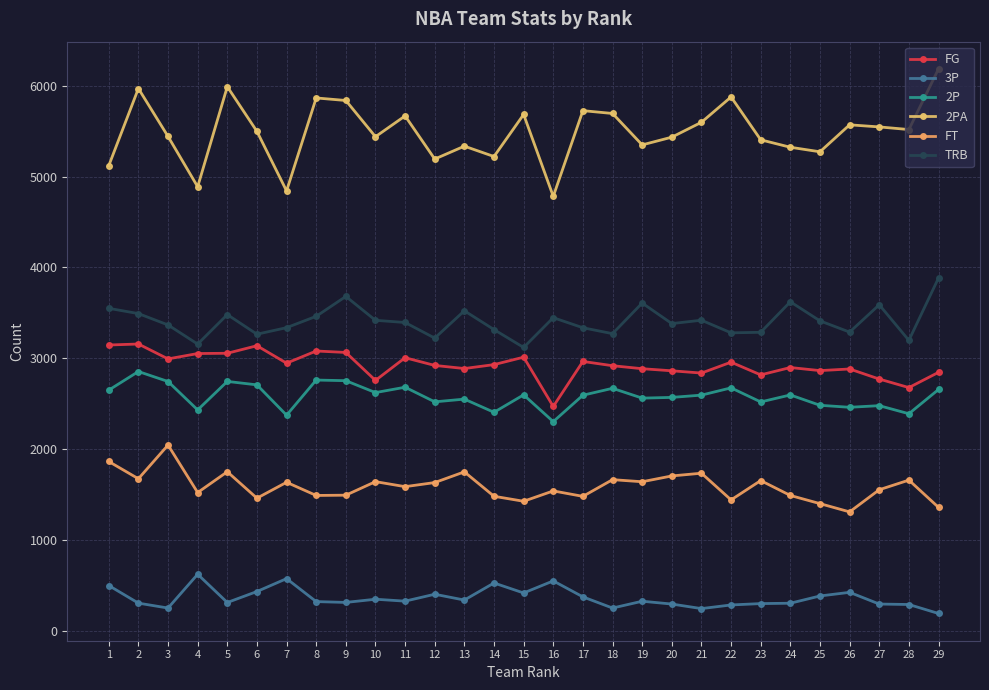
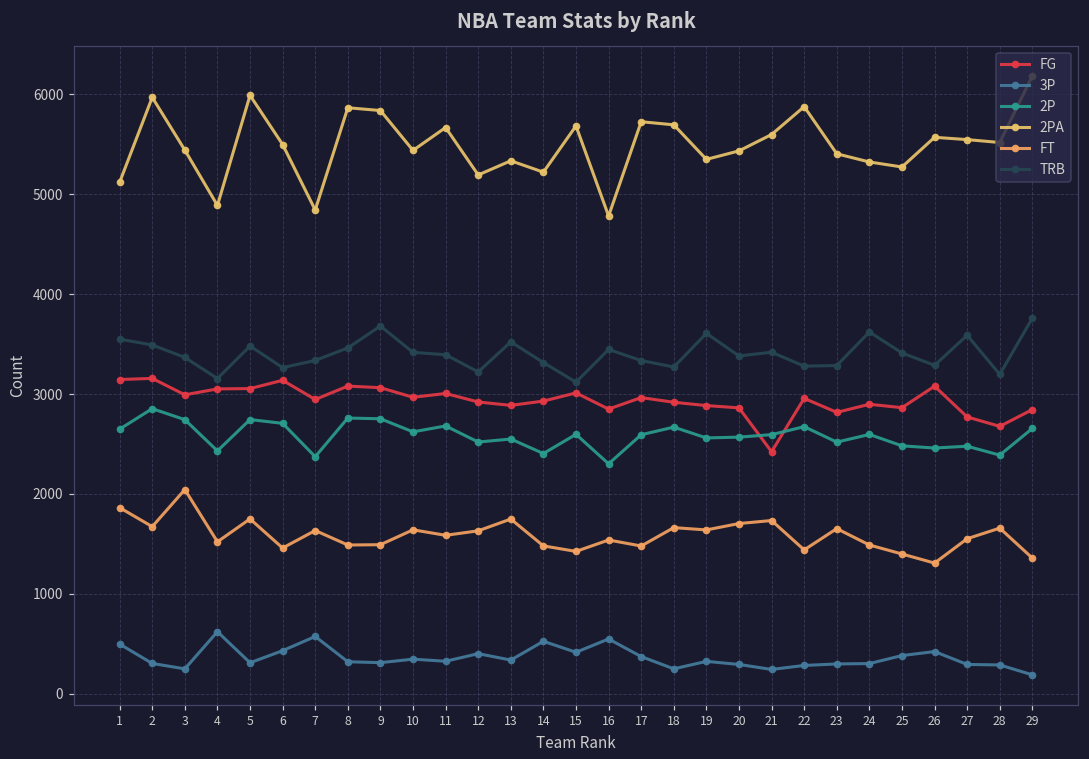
FG, 10: 2800 -> 3000
FG, 16: 2500 -> 2900
FG, 21: 2800 -> 2400
FG, 26: 2900 -> 3100
TRB, 29: 3900 -> 3800
